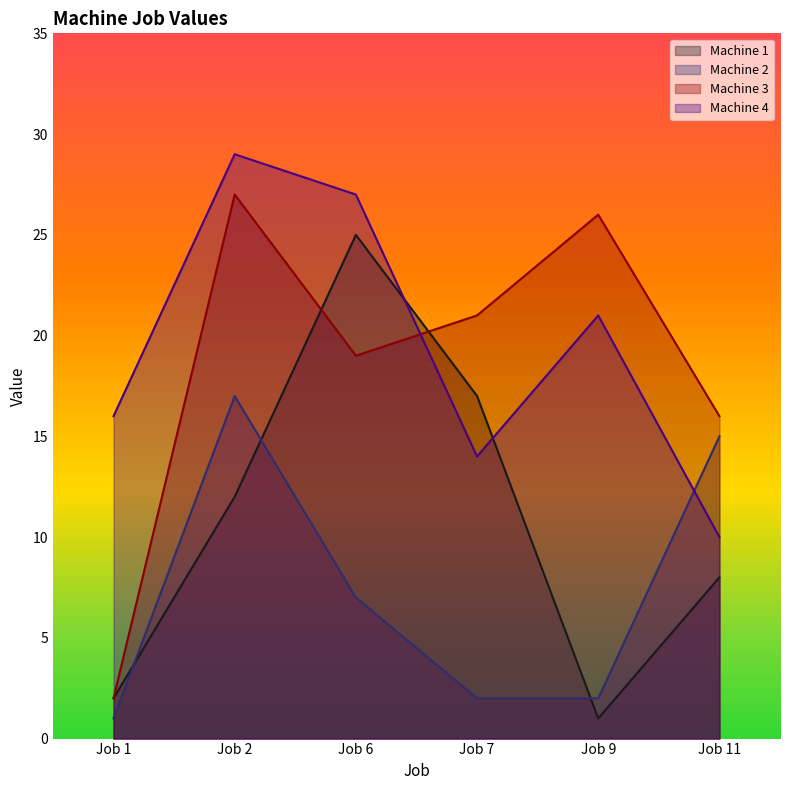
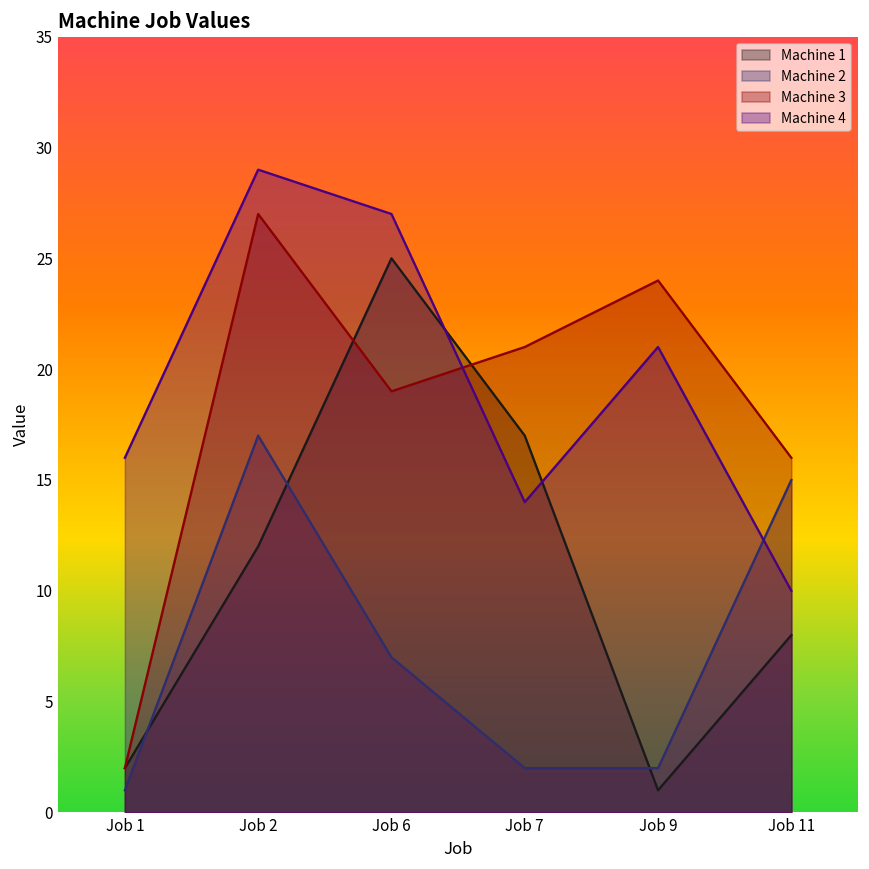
Machine 3, Job 9: 26 -> 24
